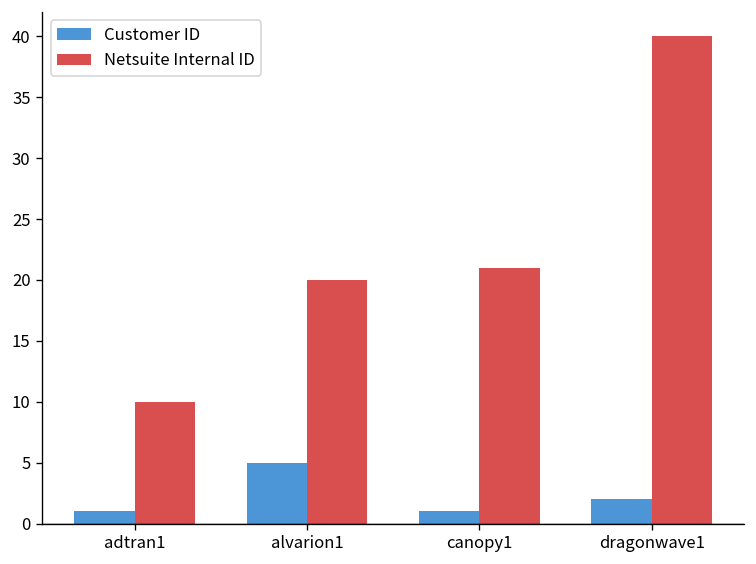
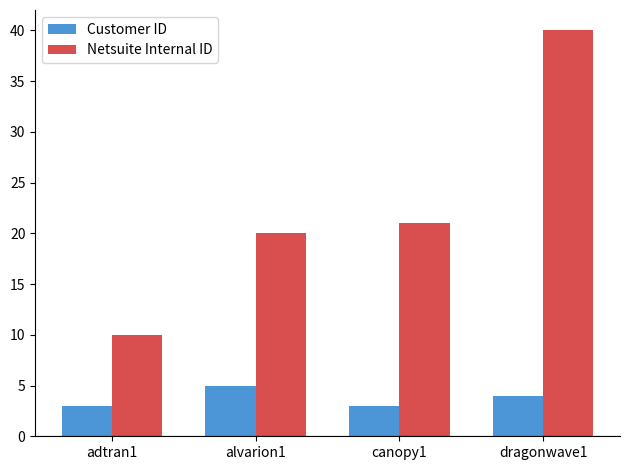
Customer ID, adtran1: 1 -> 3
Customer ID, canopy1: 1 -> 3
Customer ID, dragonwave1: 2 -> 4
